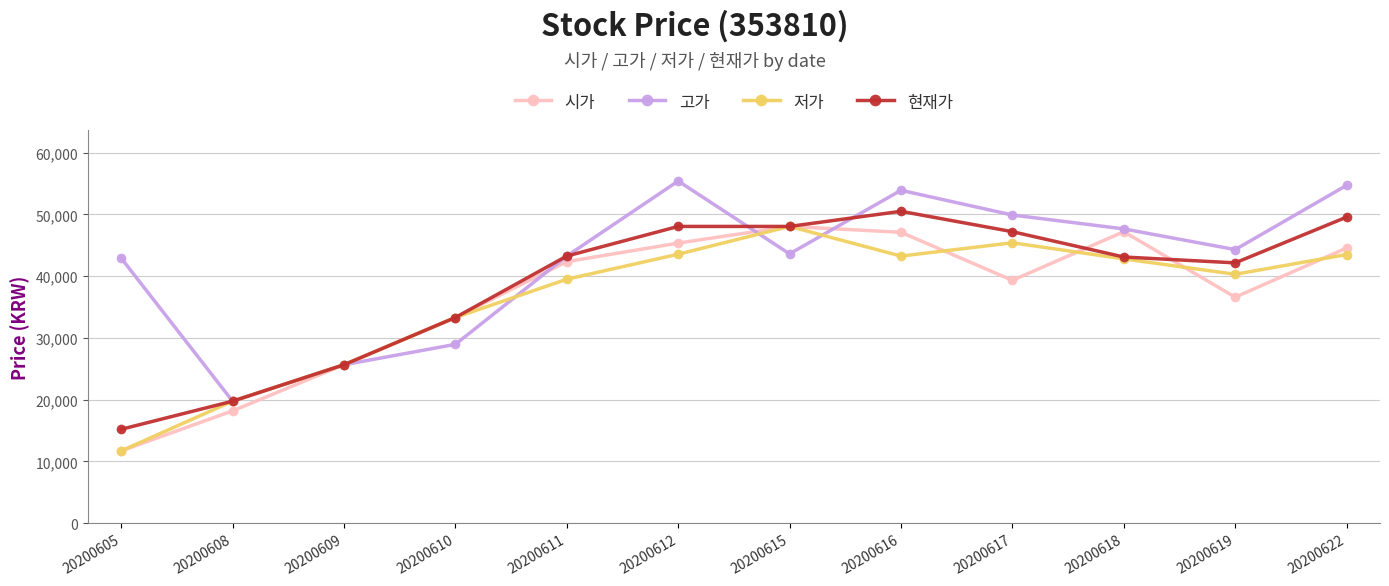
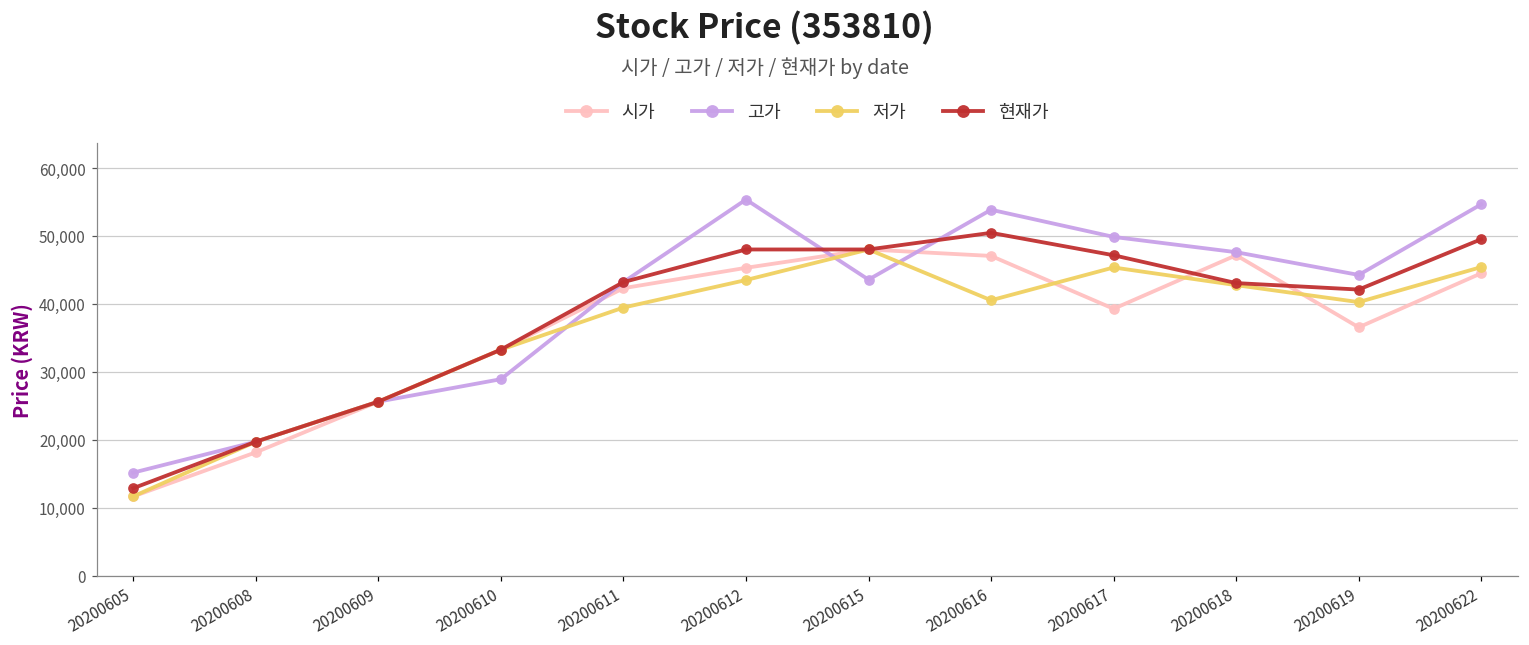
고가, 20200605: 43,000 -> 15,000
현재가, 20200605: 15,000 -> 13,000
저가, 20200616: 43,000 -> 41,000
저가, 20200622: 44,000 -> 45,000
